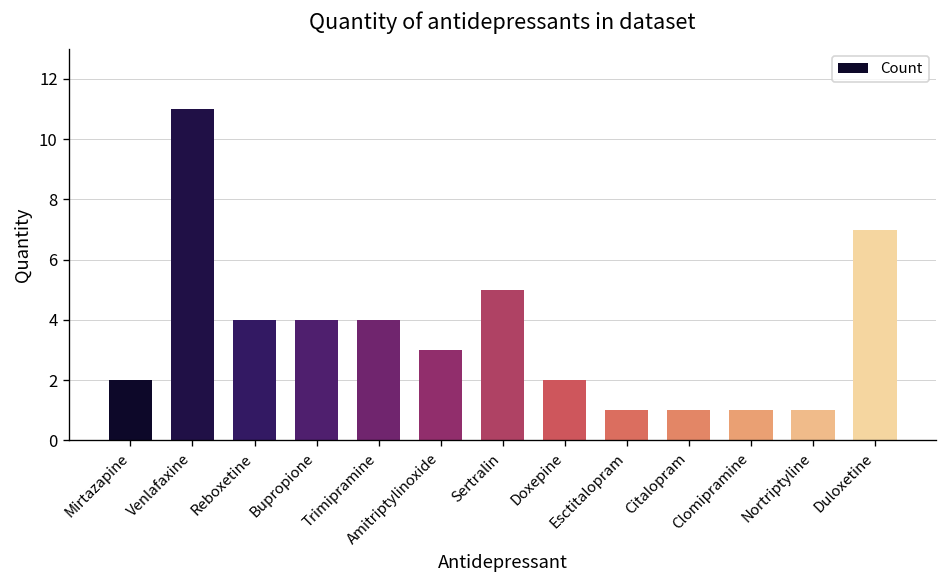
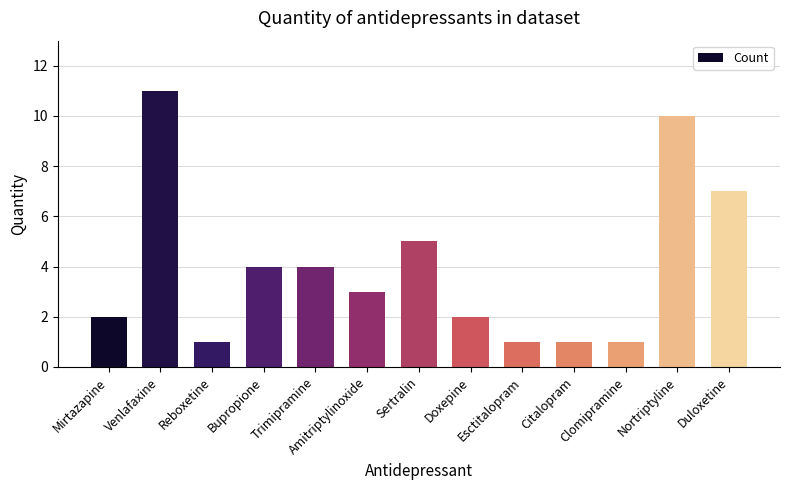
Reboxetine: 4 -> 1
Nortriptyline: 1 -> 10
